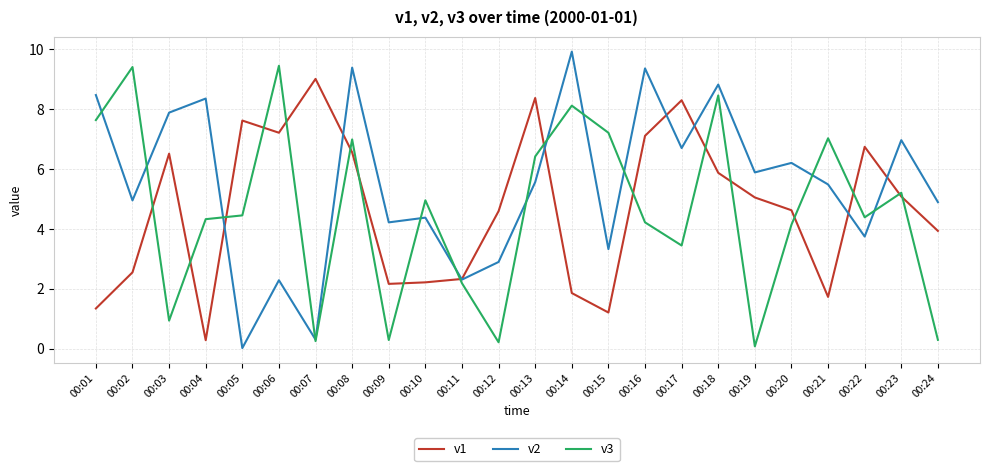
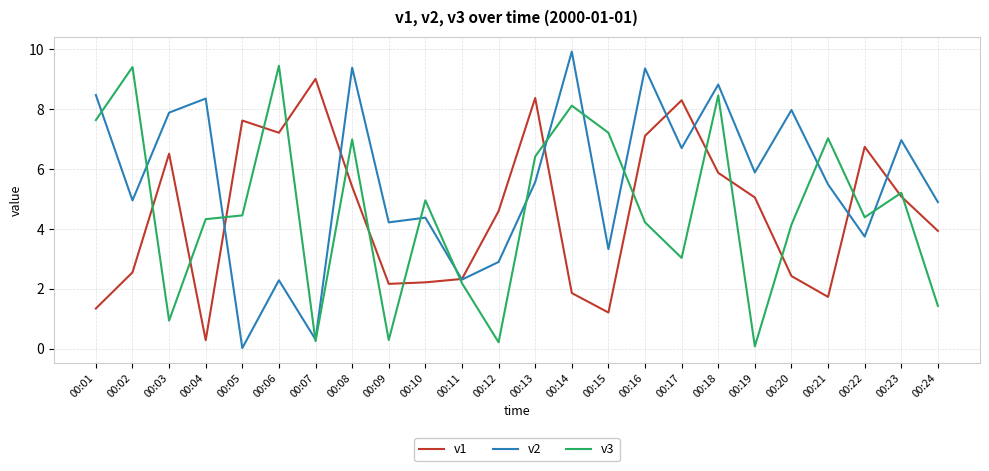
v1, 00:08: 6.6 -> 5.4
v3, 00:17: 3.4 -> 3.0
v1, 00:20: 4.6 -> 2.4
v2, 00:20: 6.2 -> 8.0
v3, 00:24: 0.3 -> 1.4
